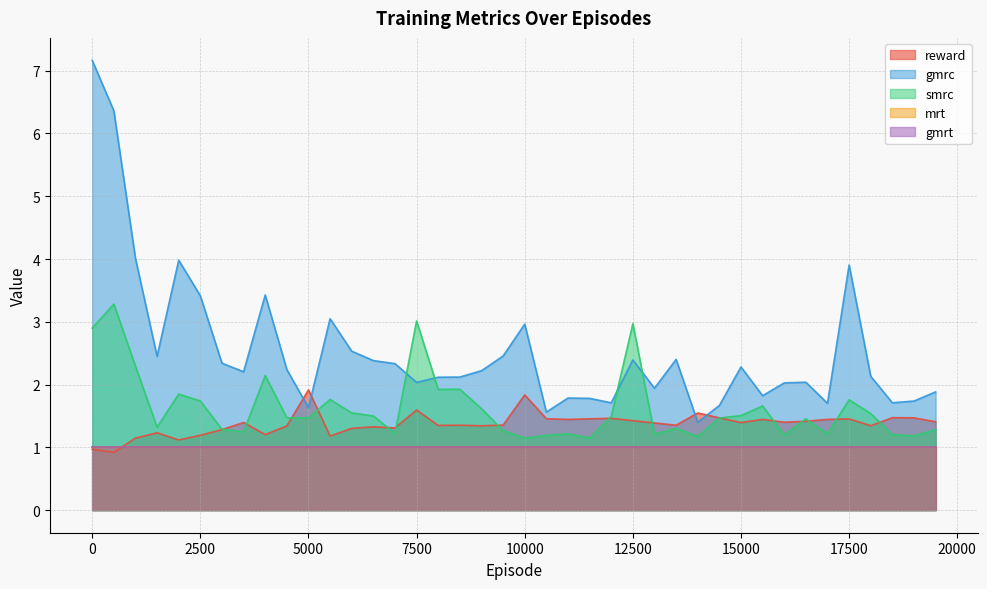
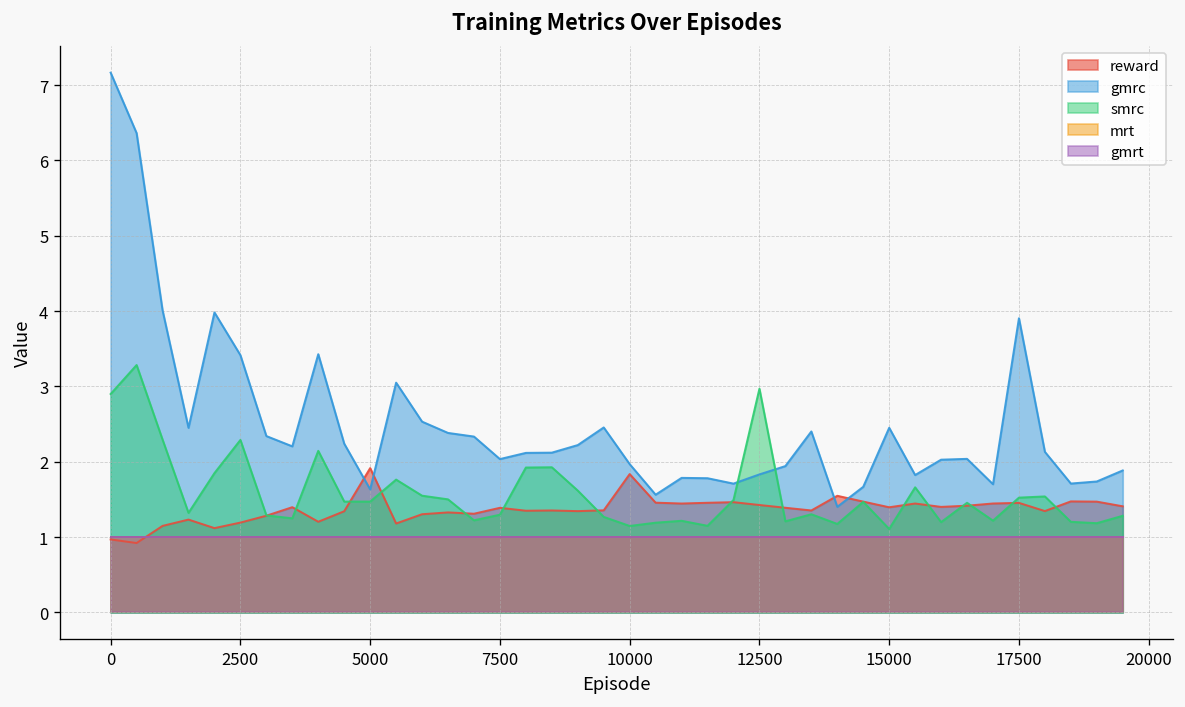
smrc, 2500: 1.7 -> 2.3
reward, 7500: 1.6 -> 1.4
smrc, 7500: 3.0 -> 1.3
gmrc, 10000: 3.0 -> 2.0
gmrc, 12500: 2.4 -> 1.8
gmrc, 15000: 2.3 -> 2.5
smrc, 15000: 1.5 -> 1.1
smrc, 17500: 1.8 -> 1.5
